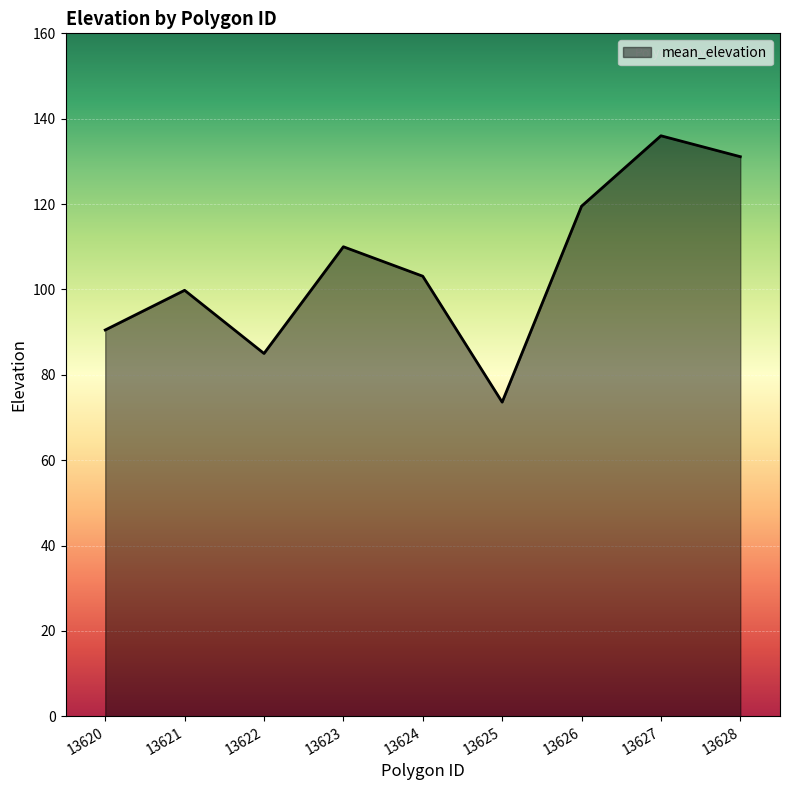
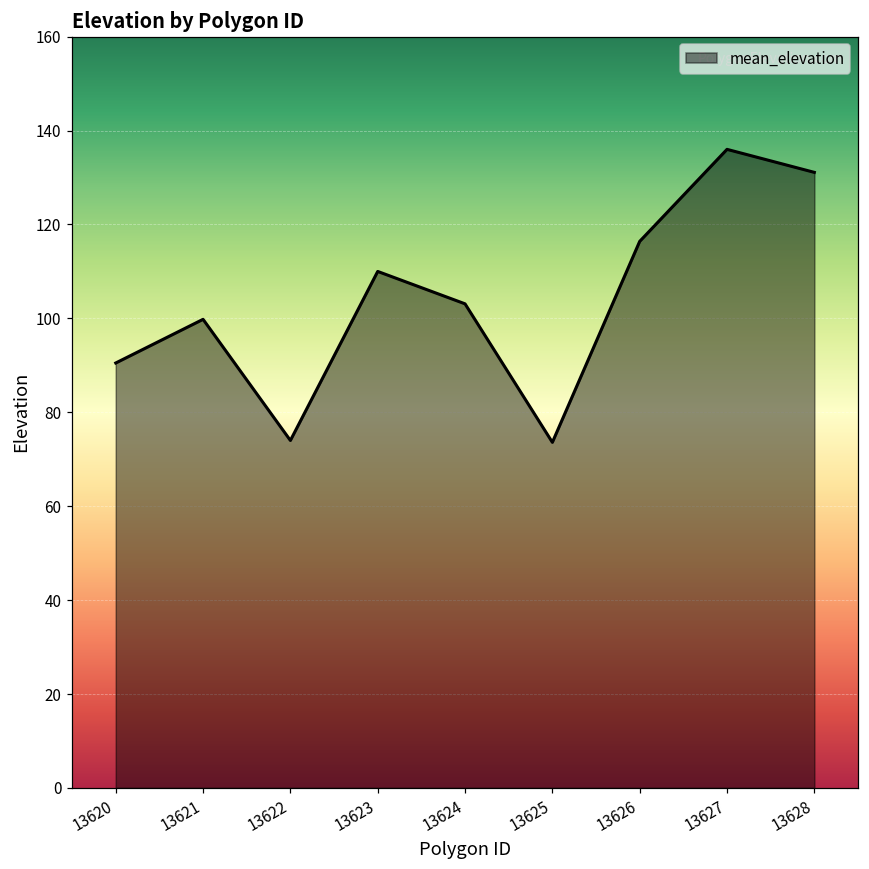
13622: 85 -> 74
13626: 120 -> 116
